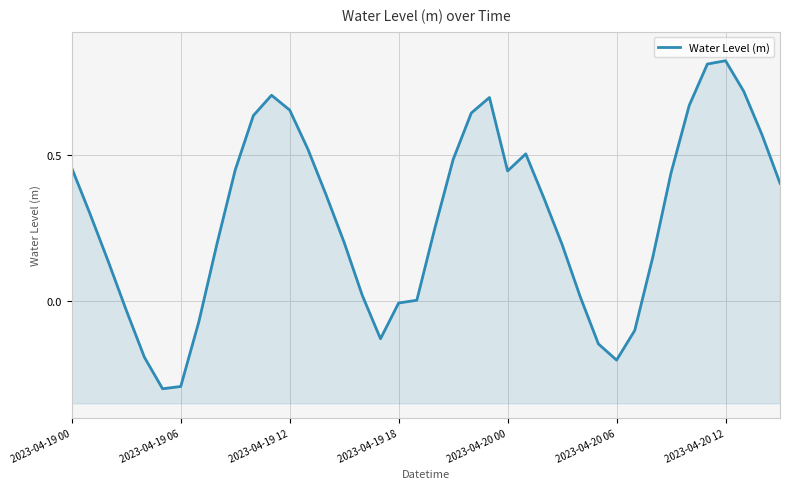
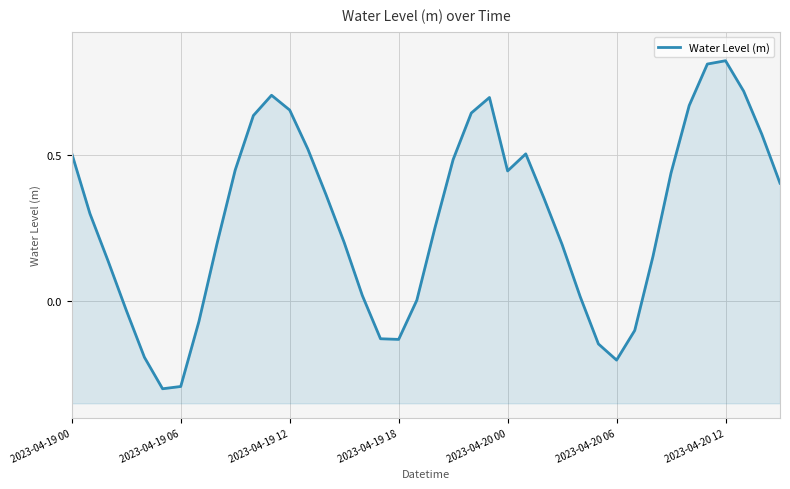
2023-04-19 00: 0.46 -> 0.51
2023-04-19 18: -0.01 -> -0.13
